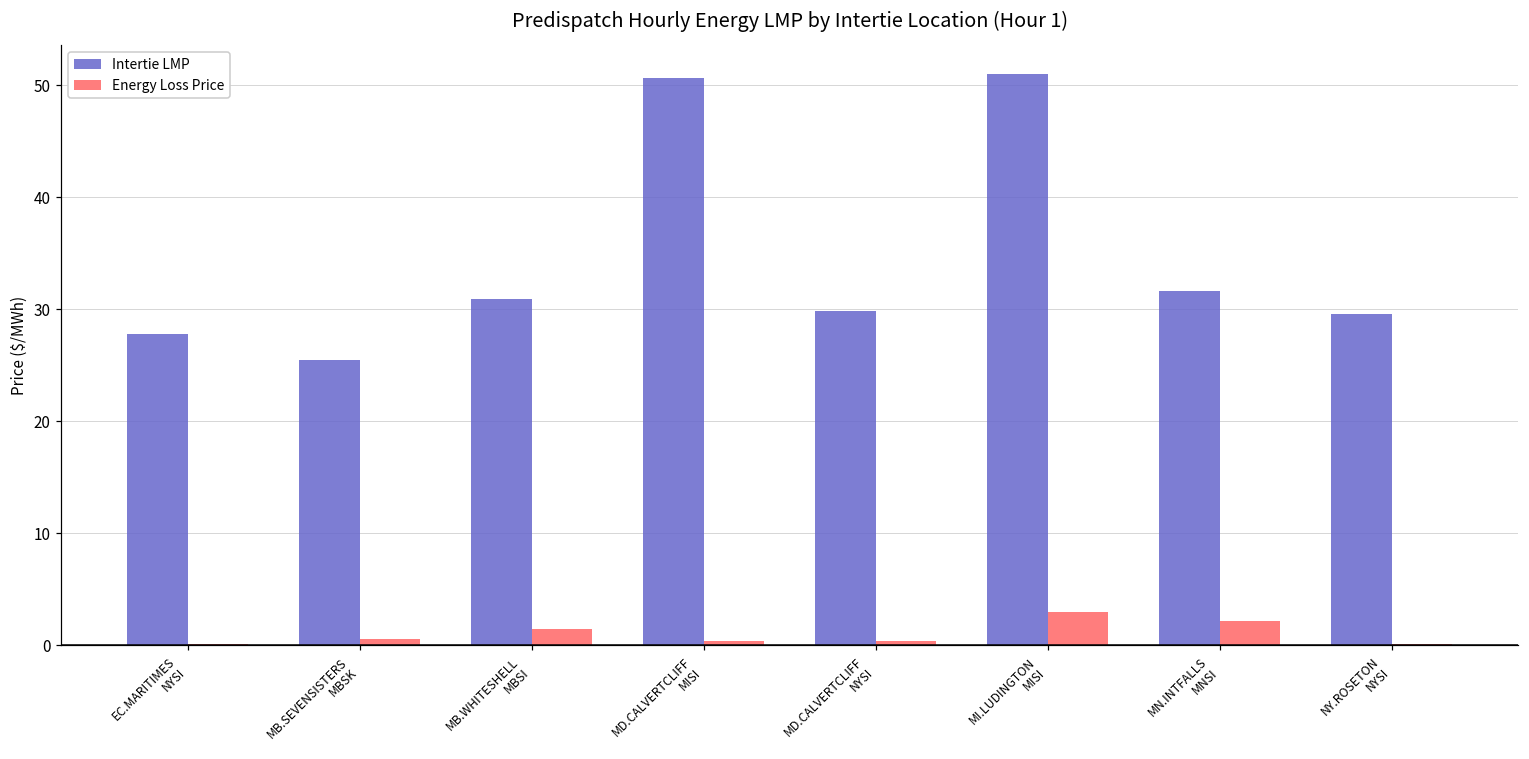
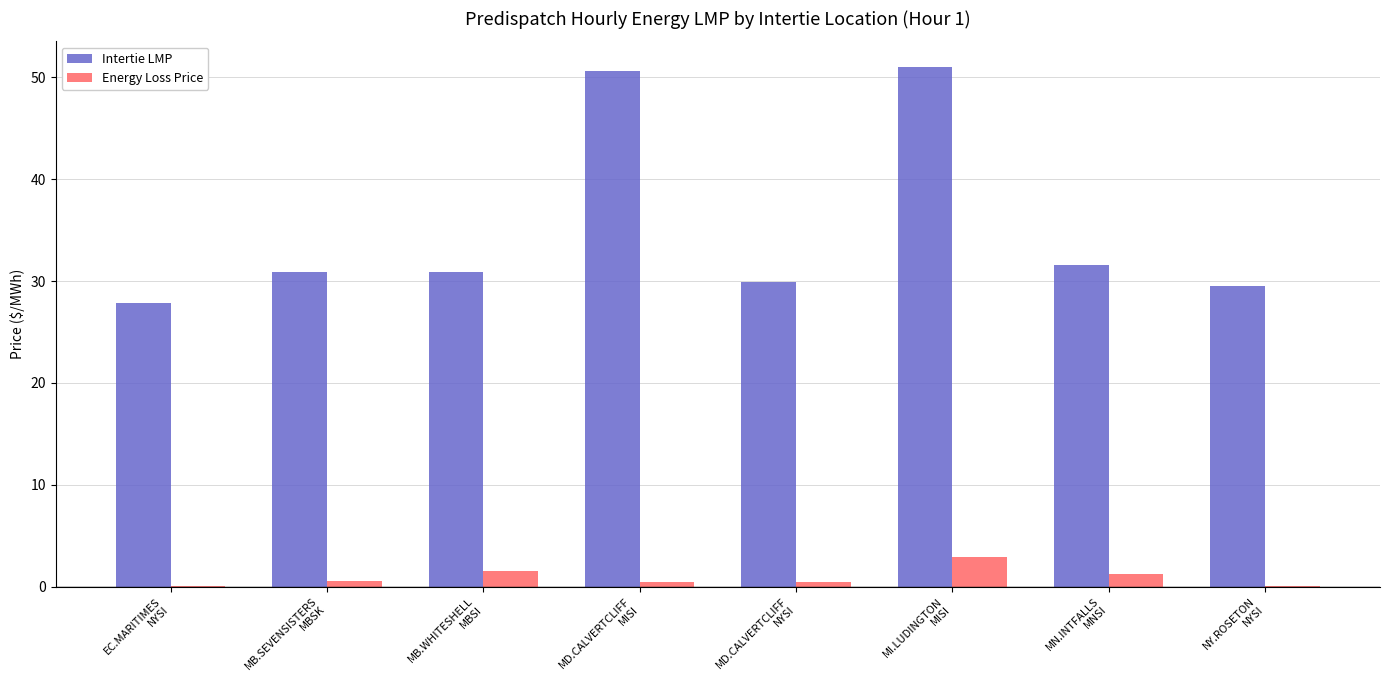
Intertie LMP, MB.SEVENSISTERS MBSK: 25.5 -> 30.9
Energy Loss Price, MN.INTFALLS MNSI: 2.2 -> 1.3
